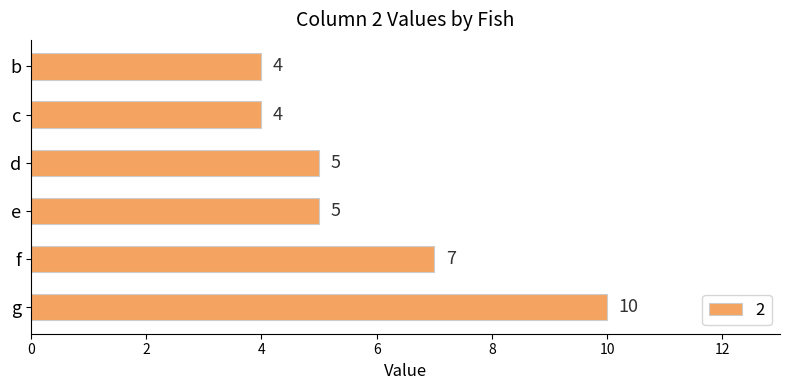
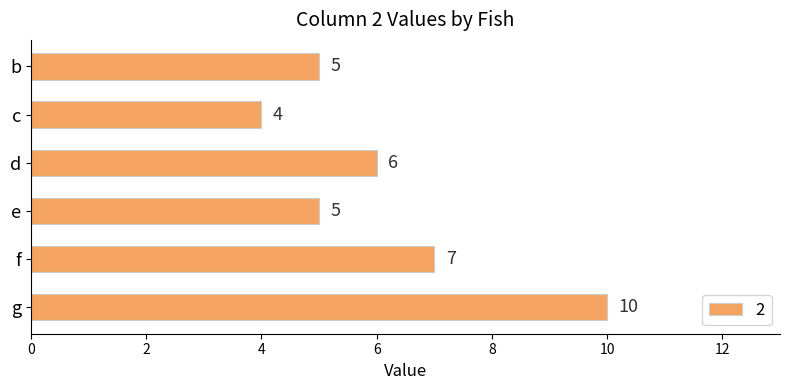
b: 4 -> 5
d: 5 -> 6
